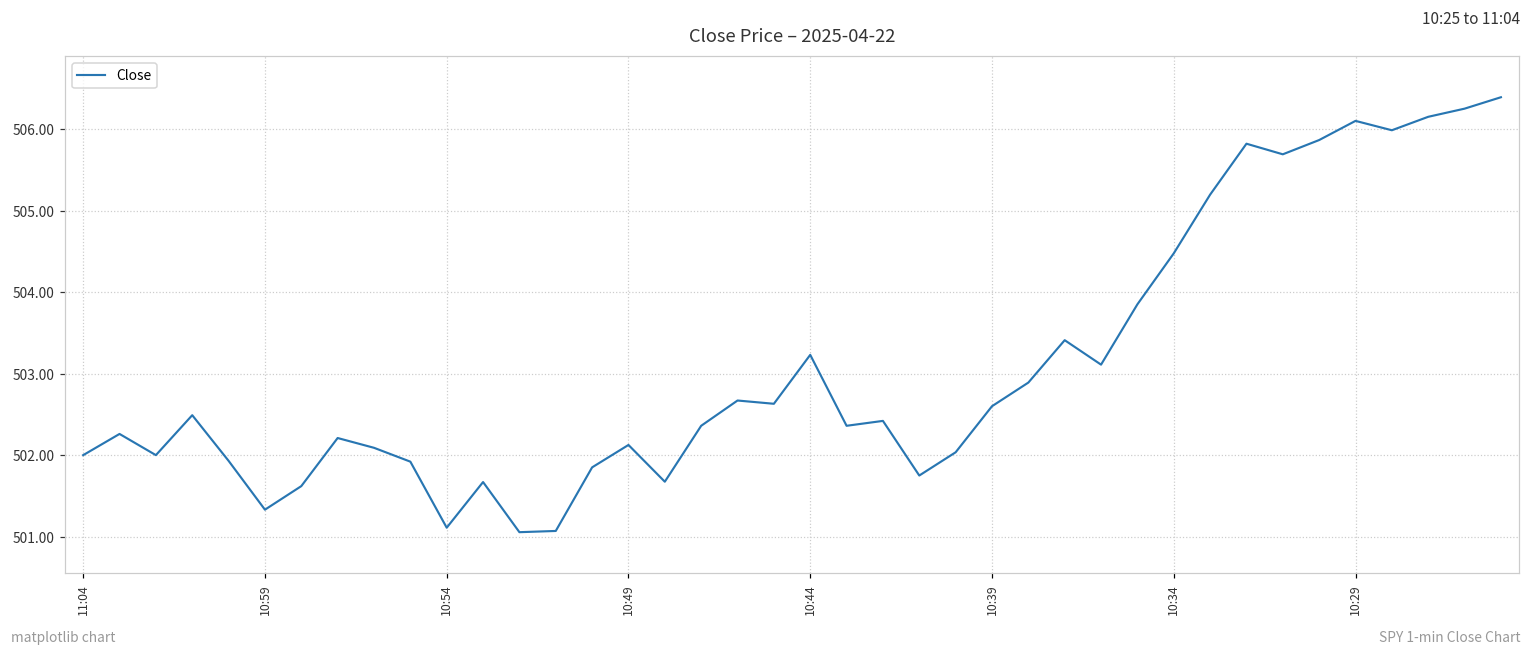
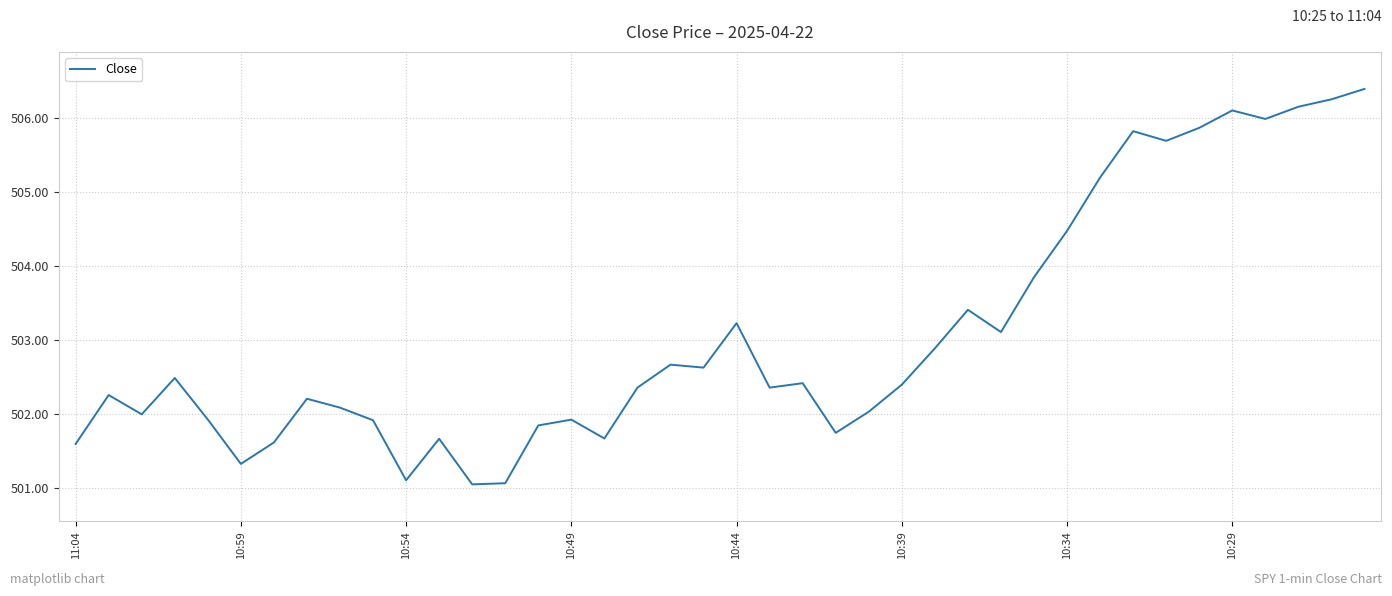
11:04: 502.0 -> 501.6
10:49: 502.1 -> 501.9
10:39: 502.6 -> 502.4
